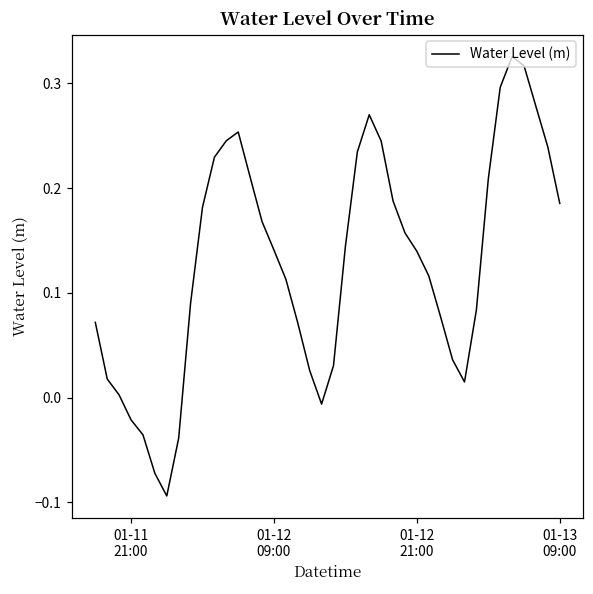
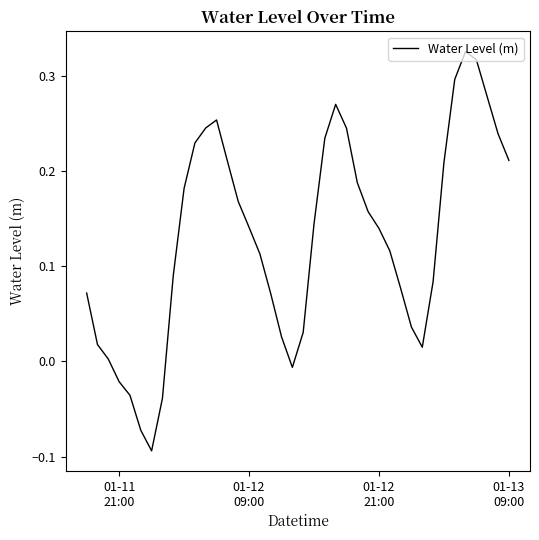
01-13 09:00: 0.19 -> 0.21
